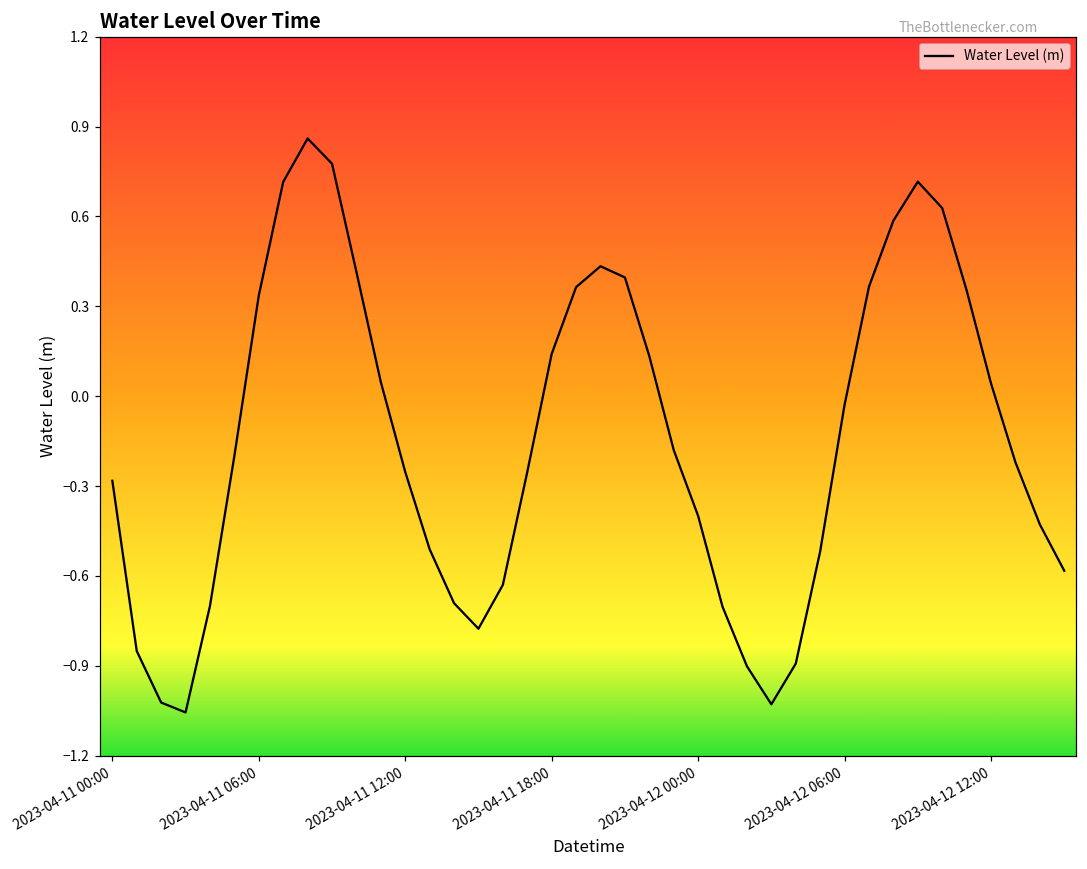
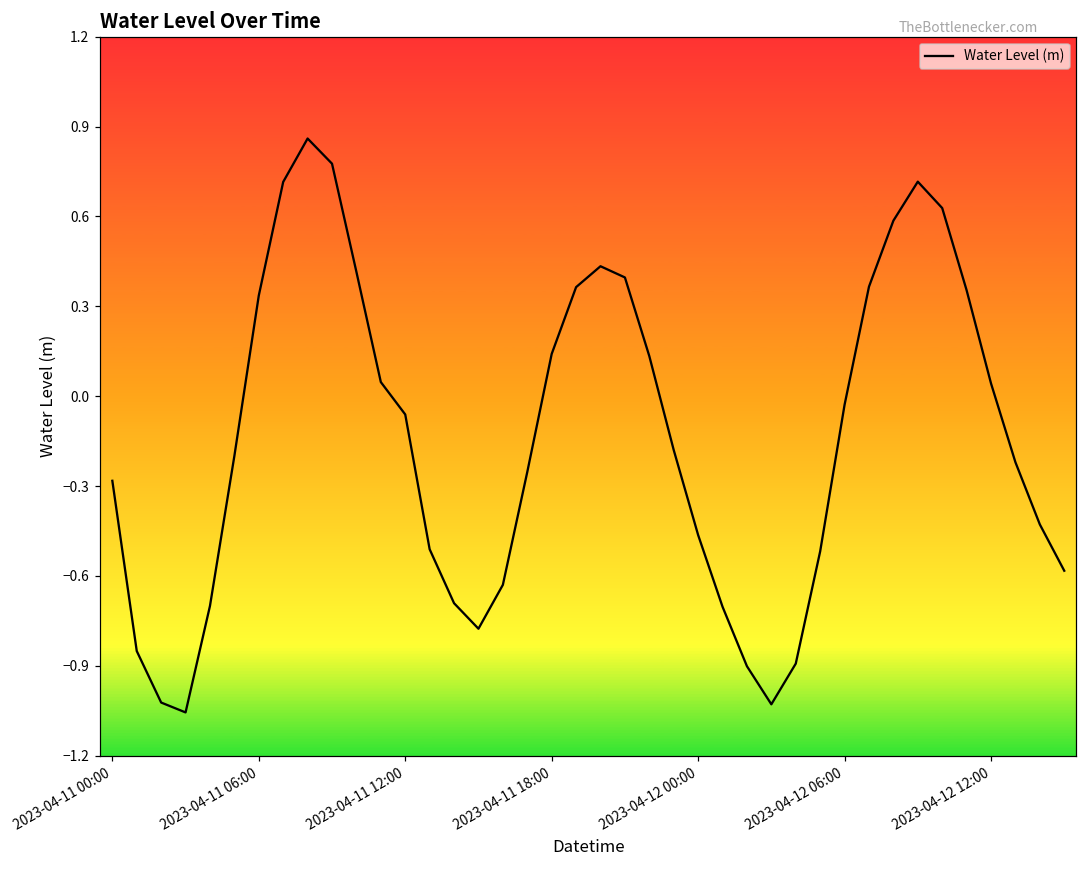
2023-04-11 12:00: -0.25 -> -0.06
2023-04-12 00:00: -0.40 -> -0.46
